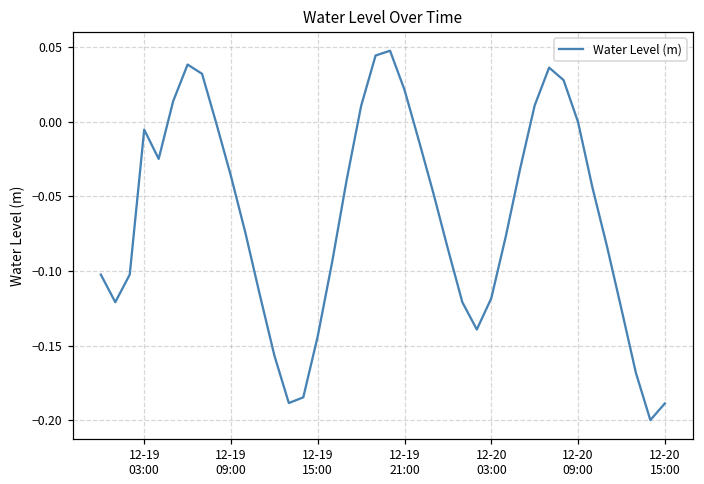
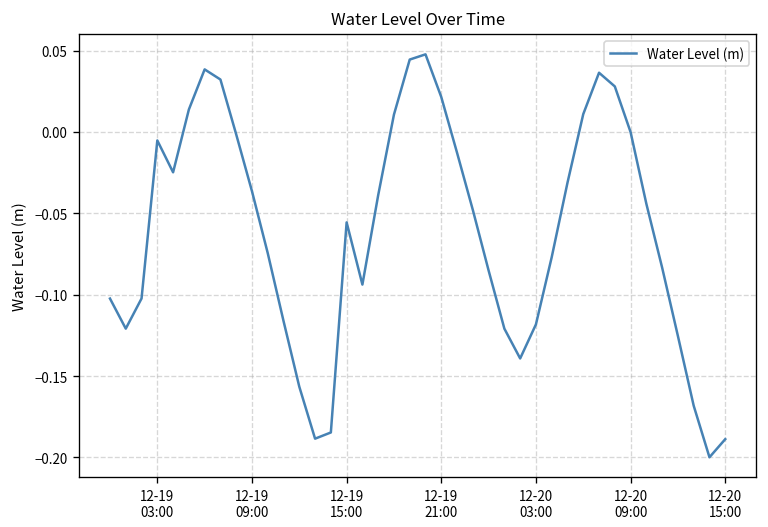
12-19 15:00: -0.144 -> -0.056
